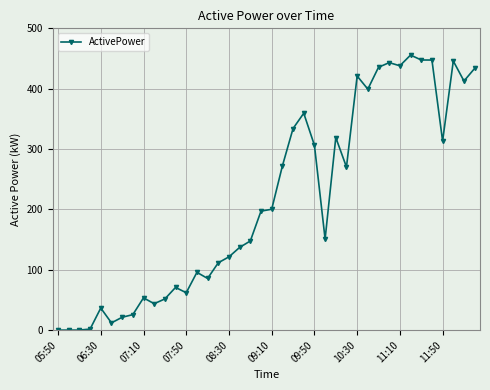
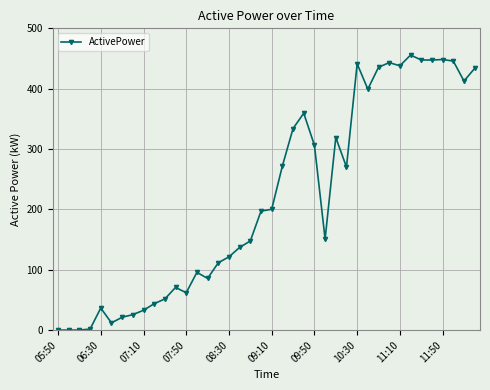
07:10: 50 -> 30
10:30: 420 -> 440
11:50: 310 -> 450
